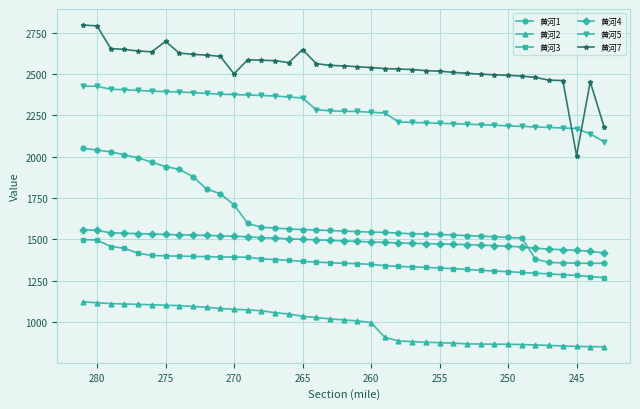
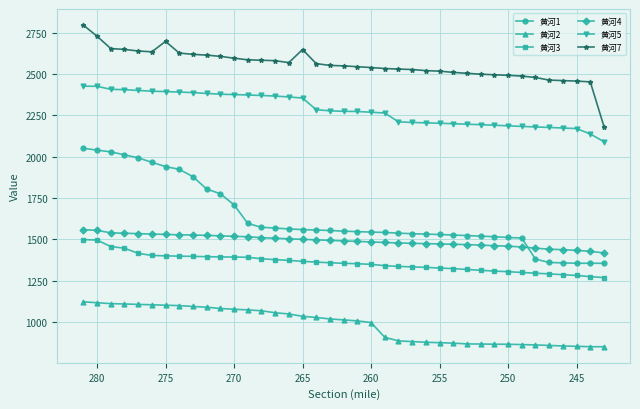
黄河7, 280: 2790 -> 2730
黄河7, 270: 2500 -> 2600
黄河7, 245: 2010 -> 2460
